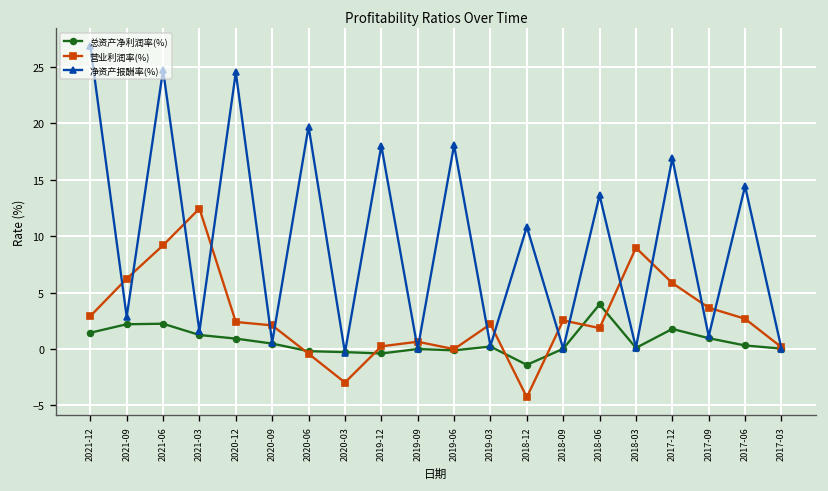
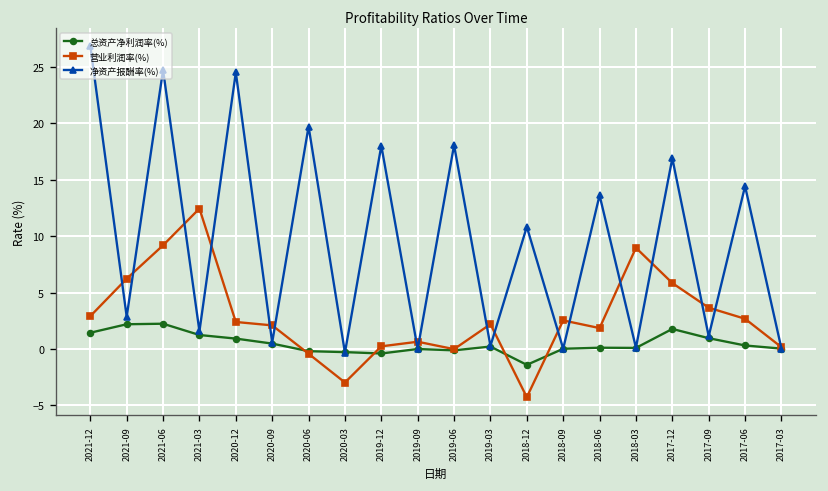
总资产净利润率(%), 2018-06: 4 -> 0
